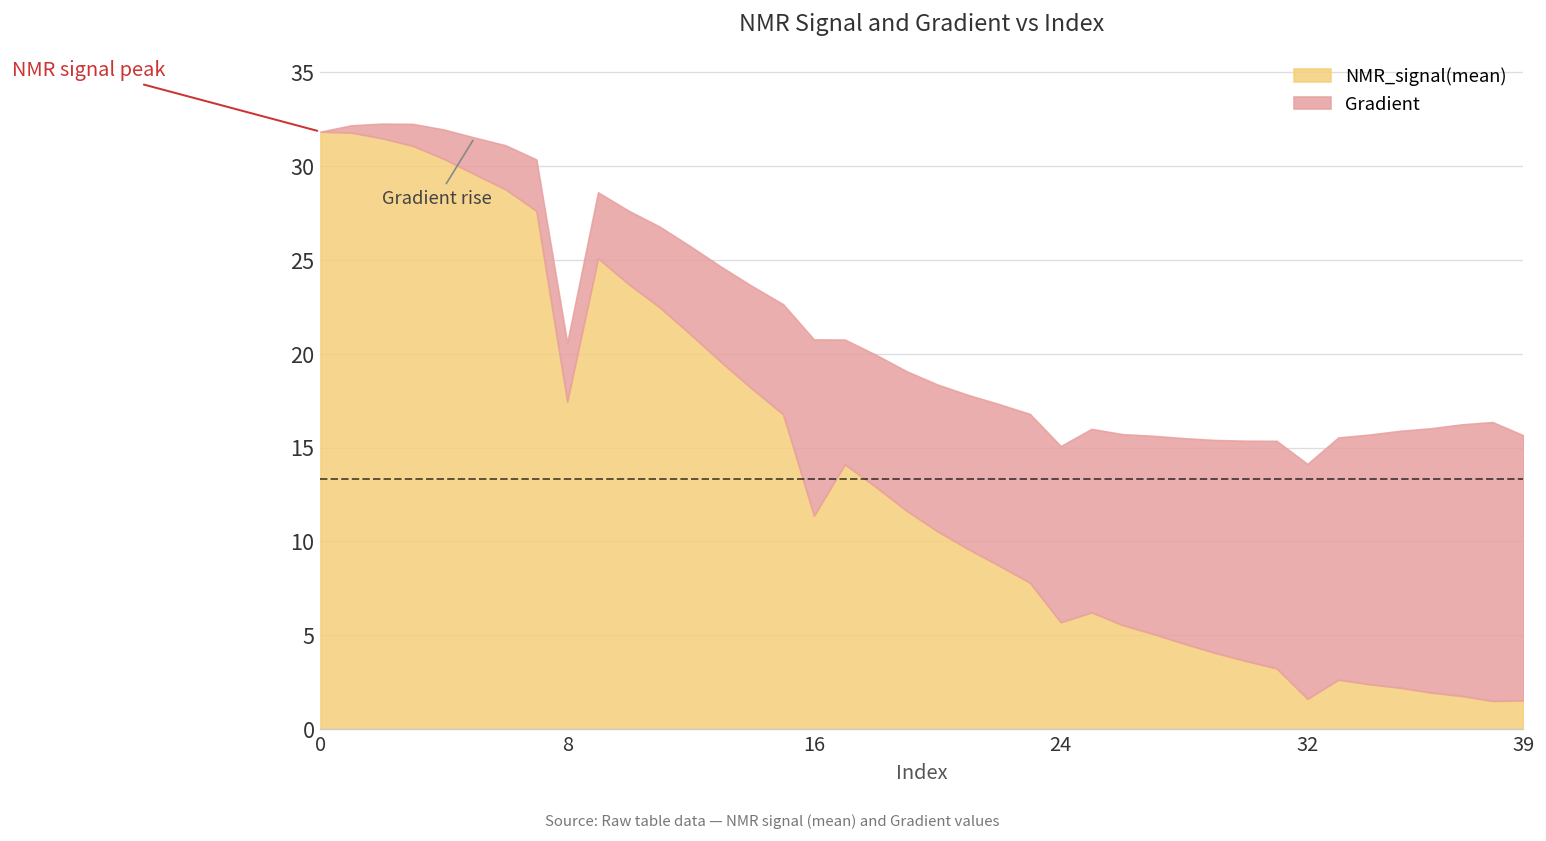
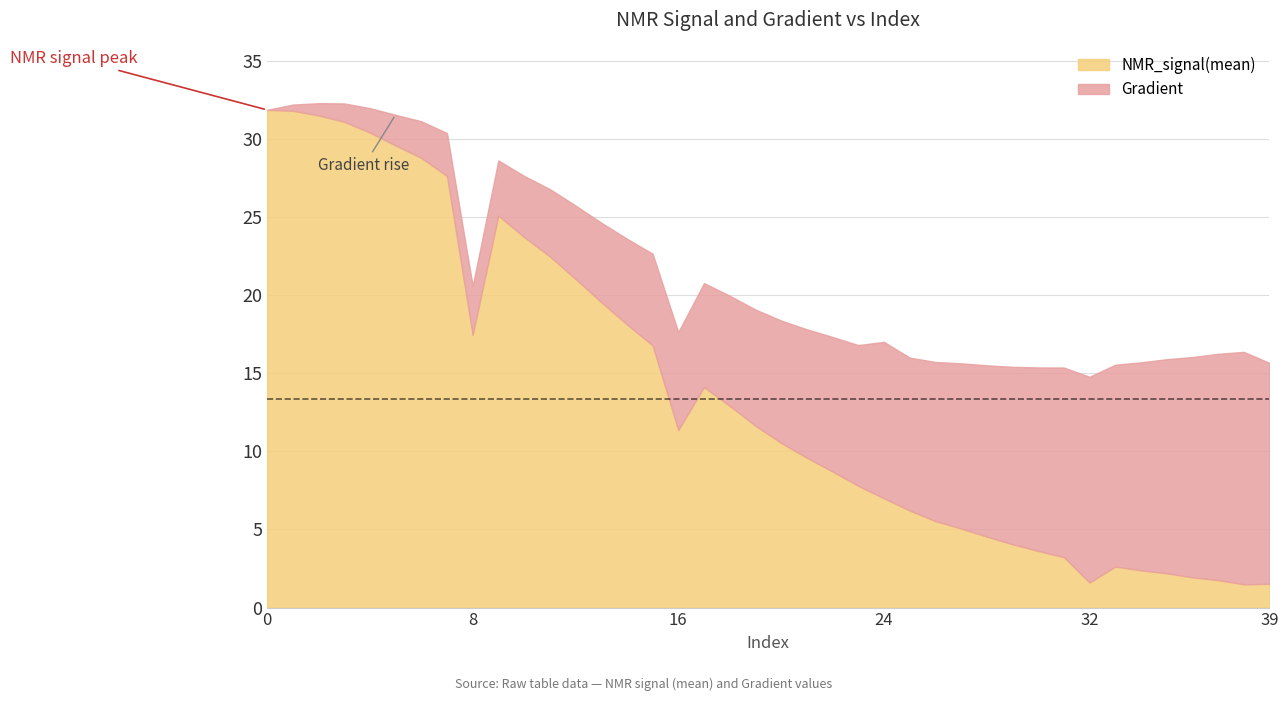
Gradient, 16: 9.4 -> 6.3
NMR_signal(mean), 24: 5.7 -> 7.0
Gradient, 24: 9.4 -> 10.0
Gradient, 32: 12.5 -> 13.2
